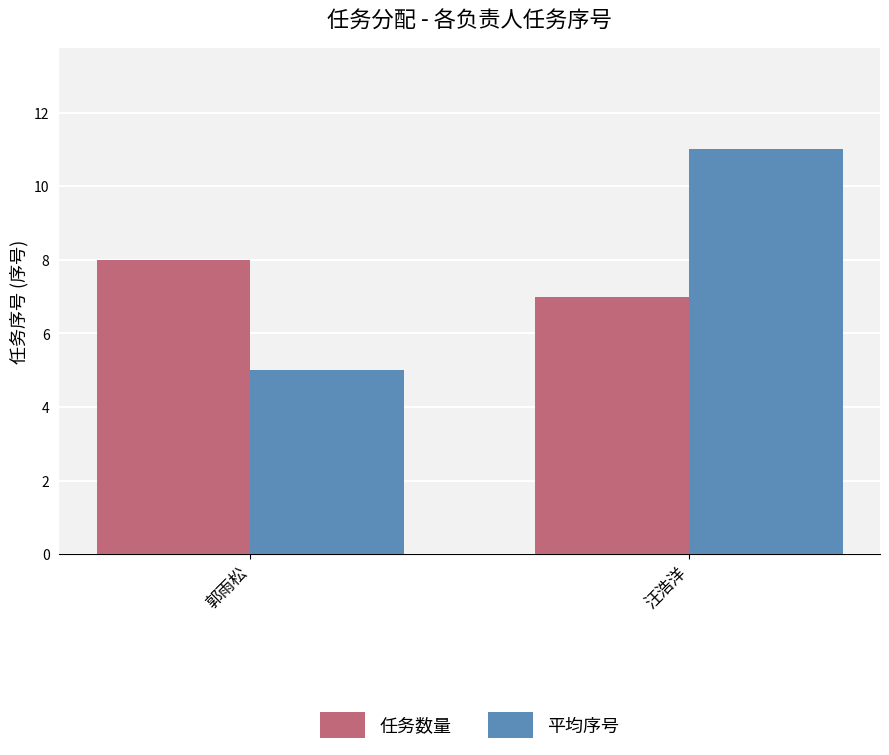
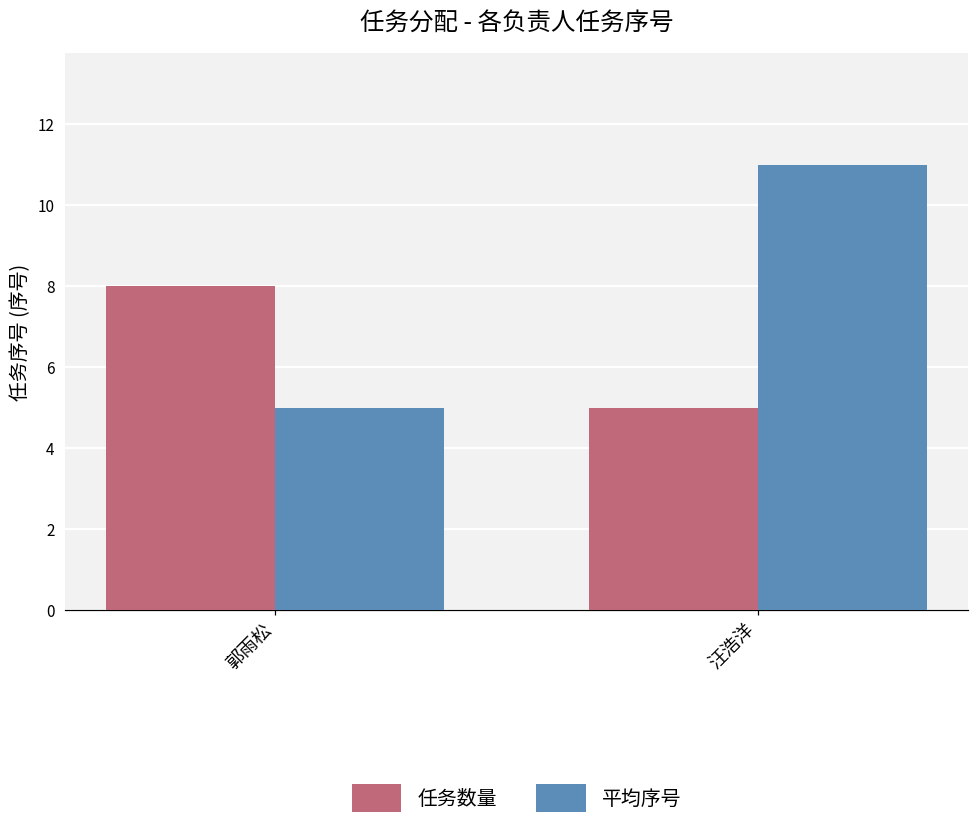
任务数量, 汪浩洋: 7 -> 5
